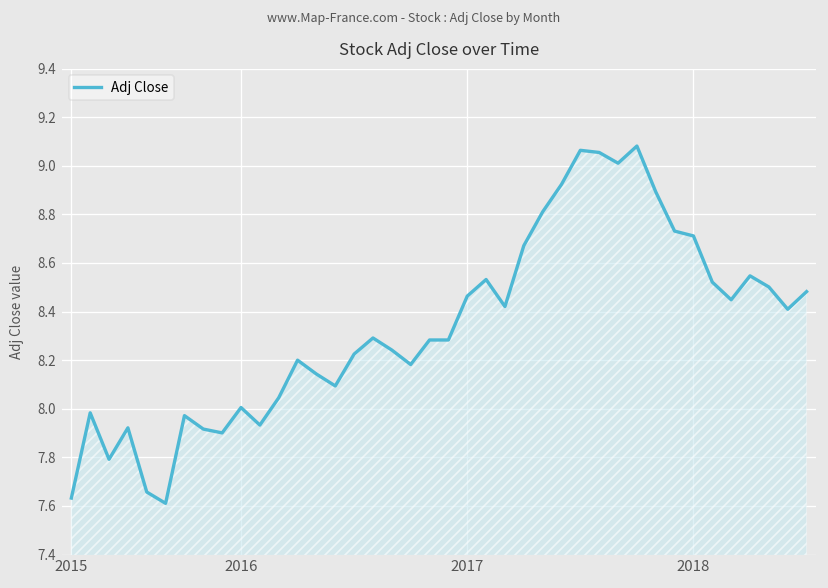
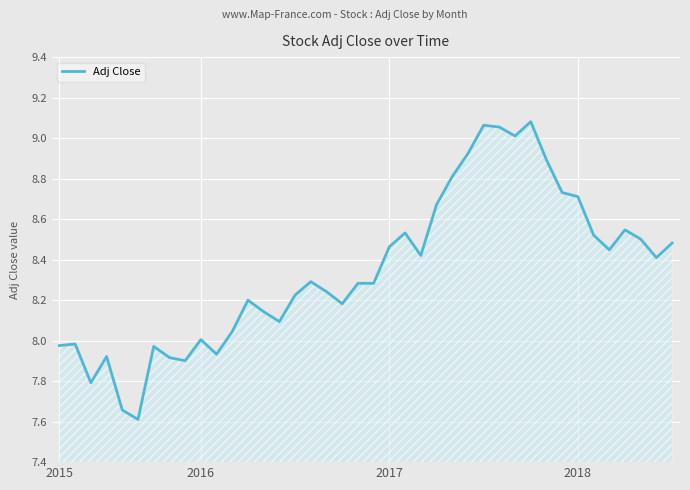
2015: 7.63 -> 7.98
